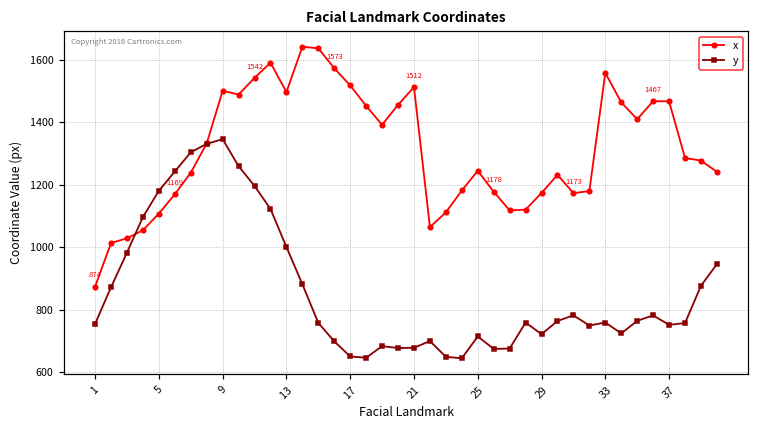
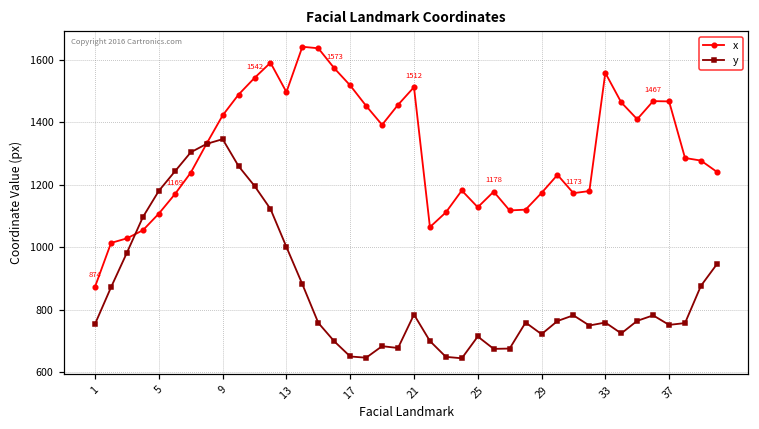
x, 9: 1500 -> 1420
y, 21: 680 -> 780
x, 25: 1240 -> 1130
